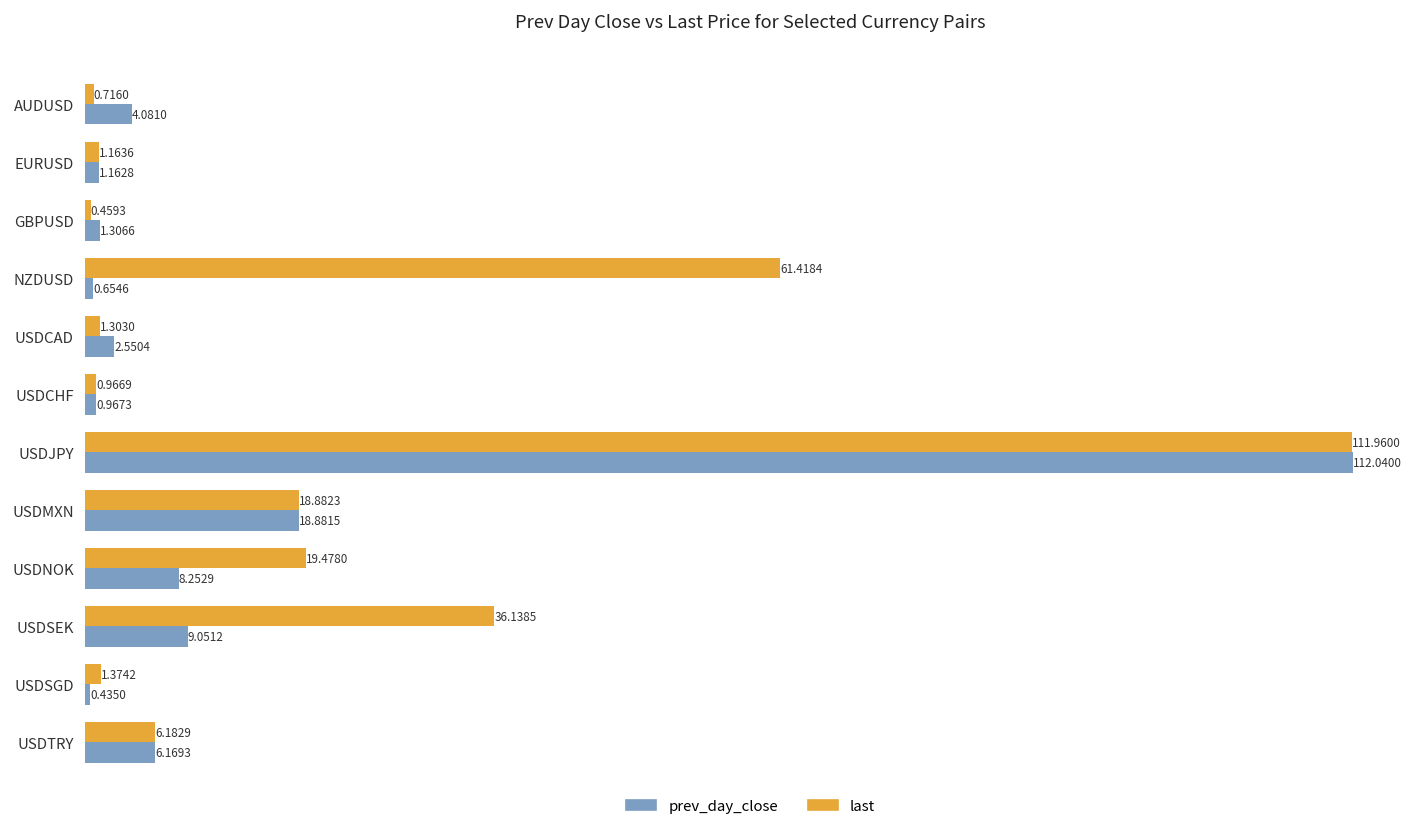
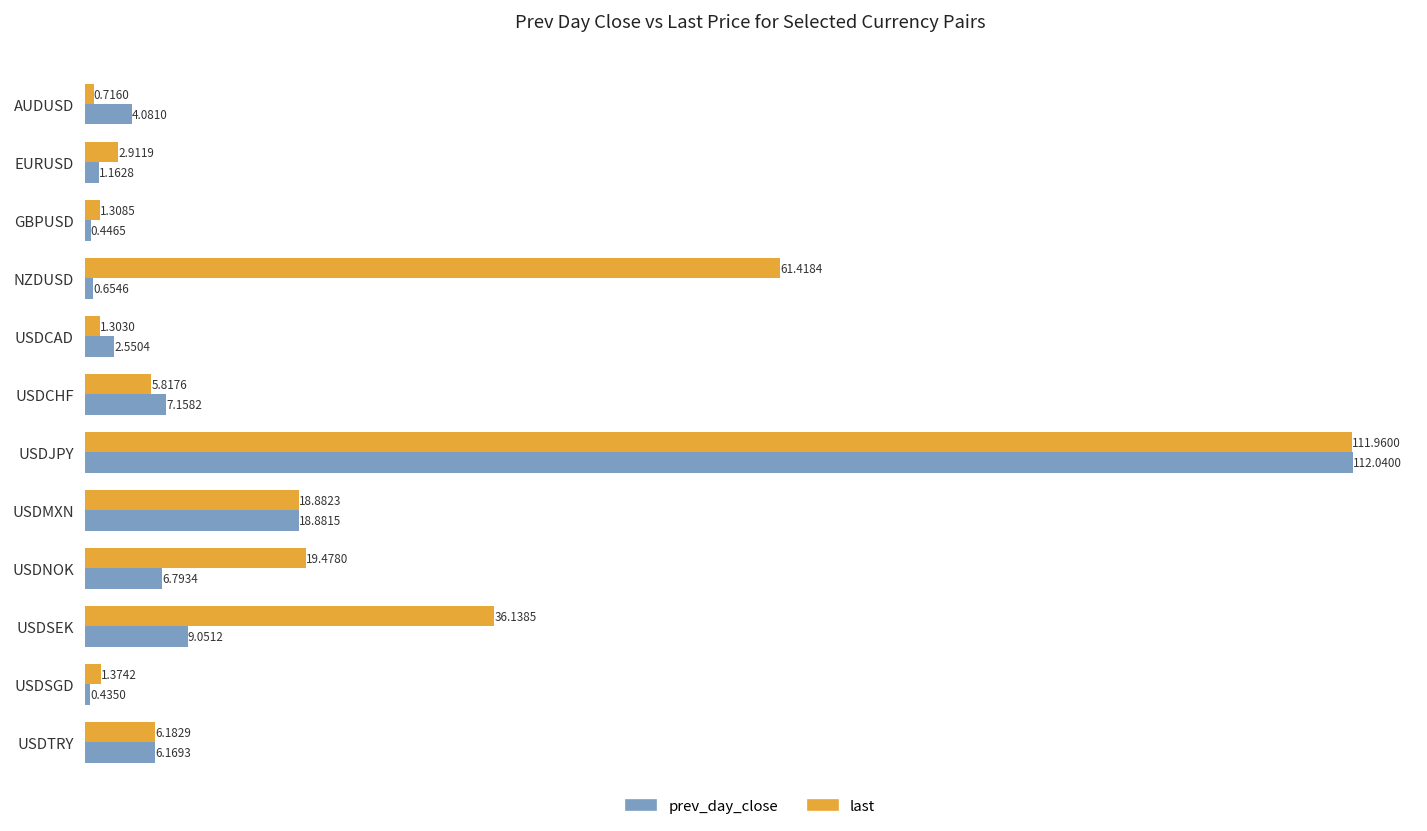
last, EURUSD: 1.1636 -> 2.9119
last, GBPUSD: 0.4593 -> 1.3085
prev_day_close, GBPUSD: 1.3066 -> 0.4465
last, USDCHF: 0.9669 -> 5.8176
prev_day_close, USDCHF: 0.9673 -> 7.1582
prev_day_close, USDNOK: 8.2529 -> 6.7934
